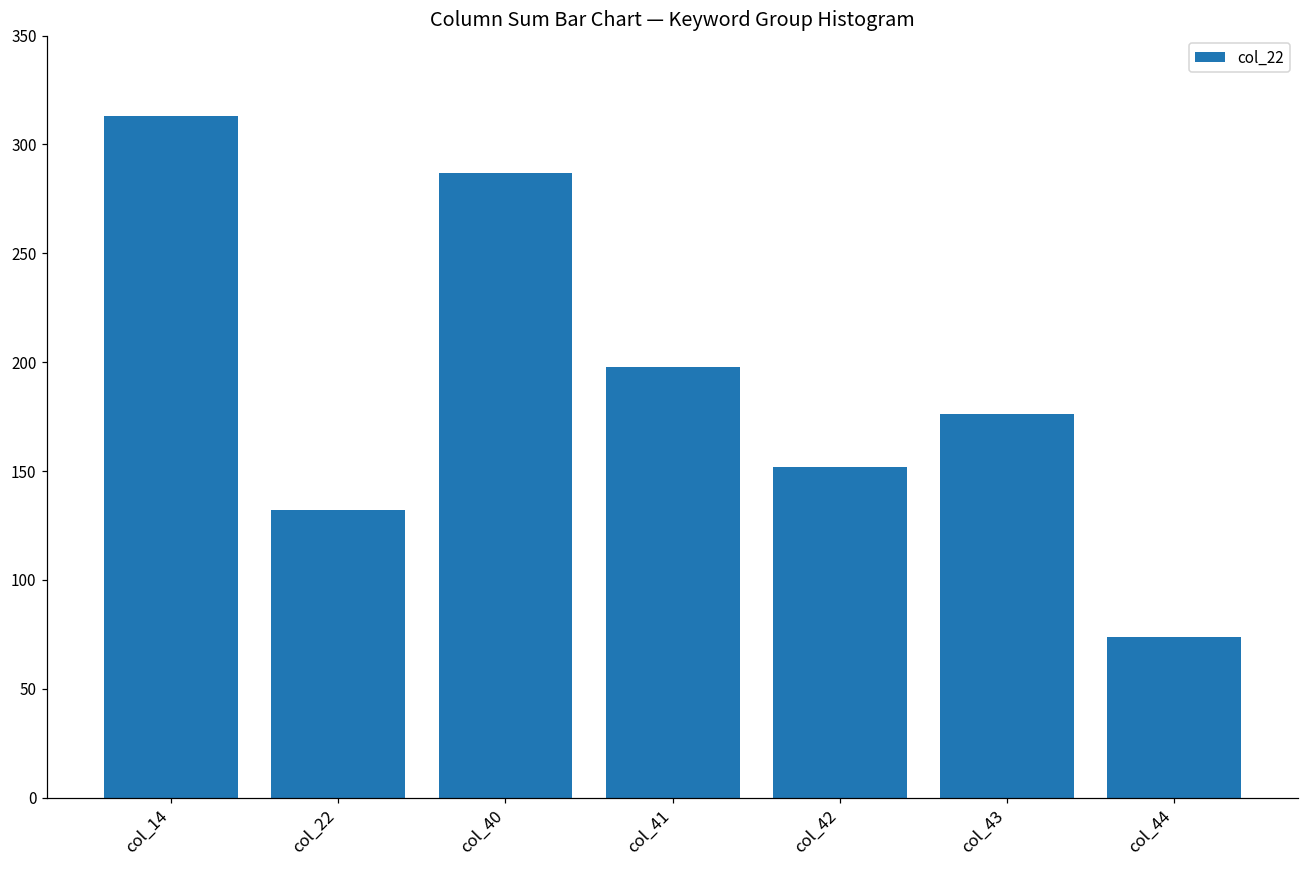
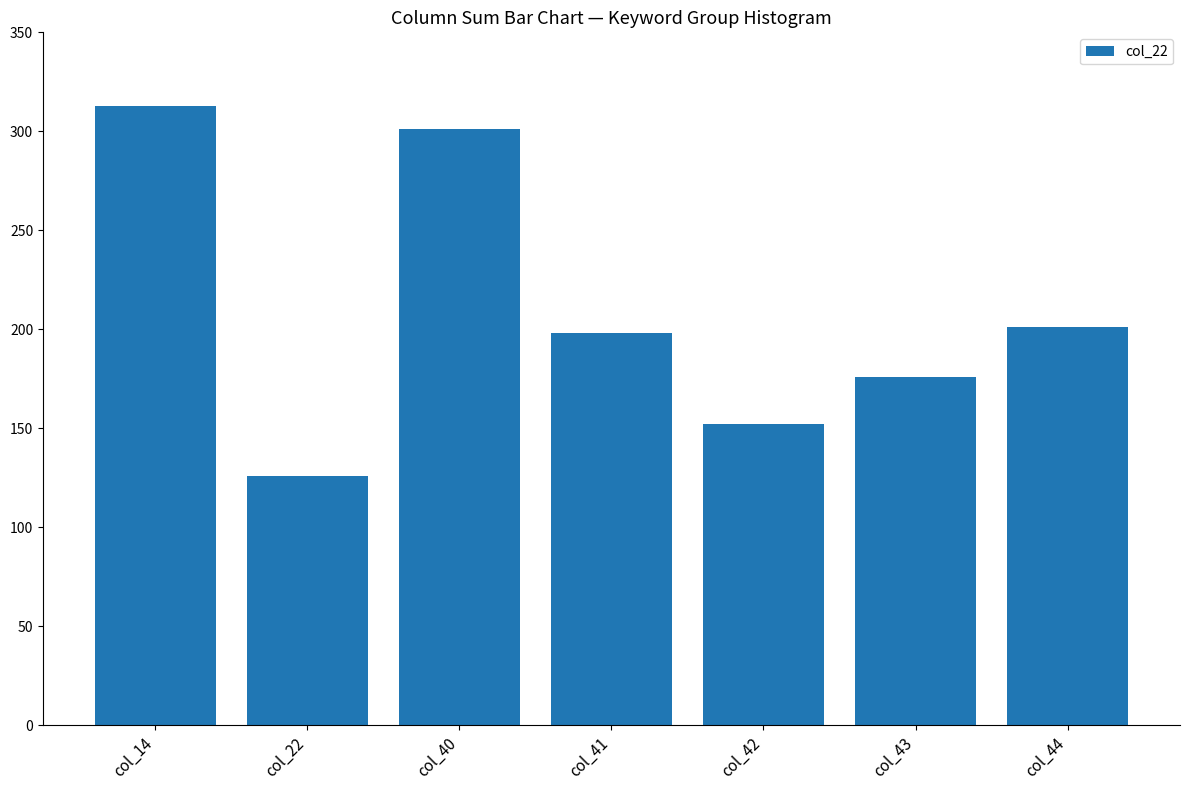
col_22: 132 -> 126
col_40: 287 -> 301
col_44: 74 -> 201
